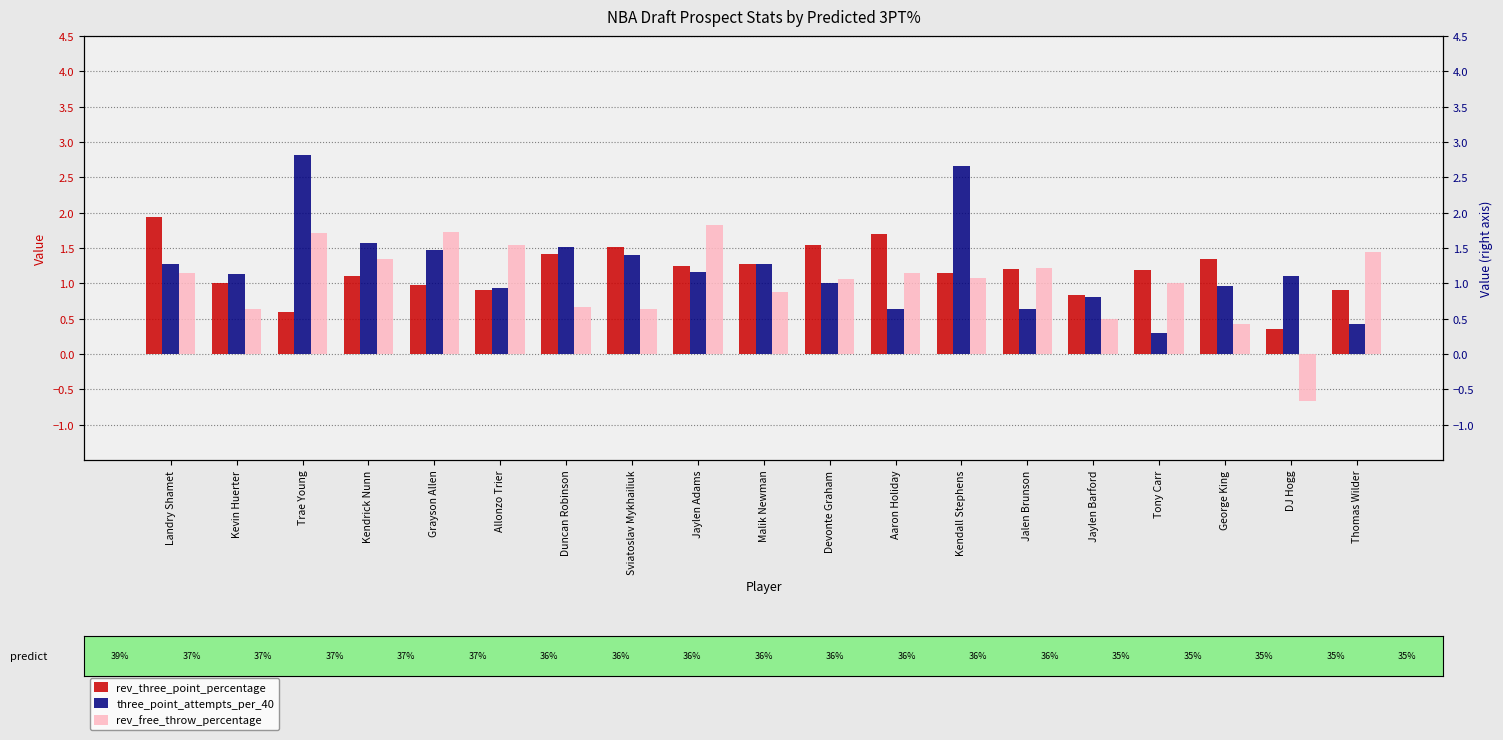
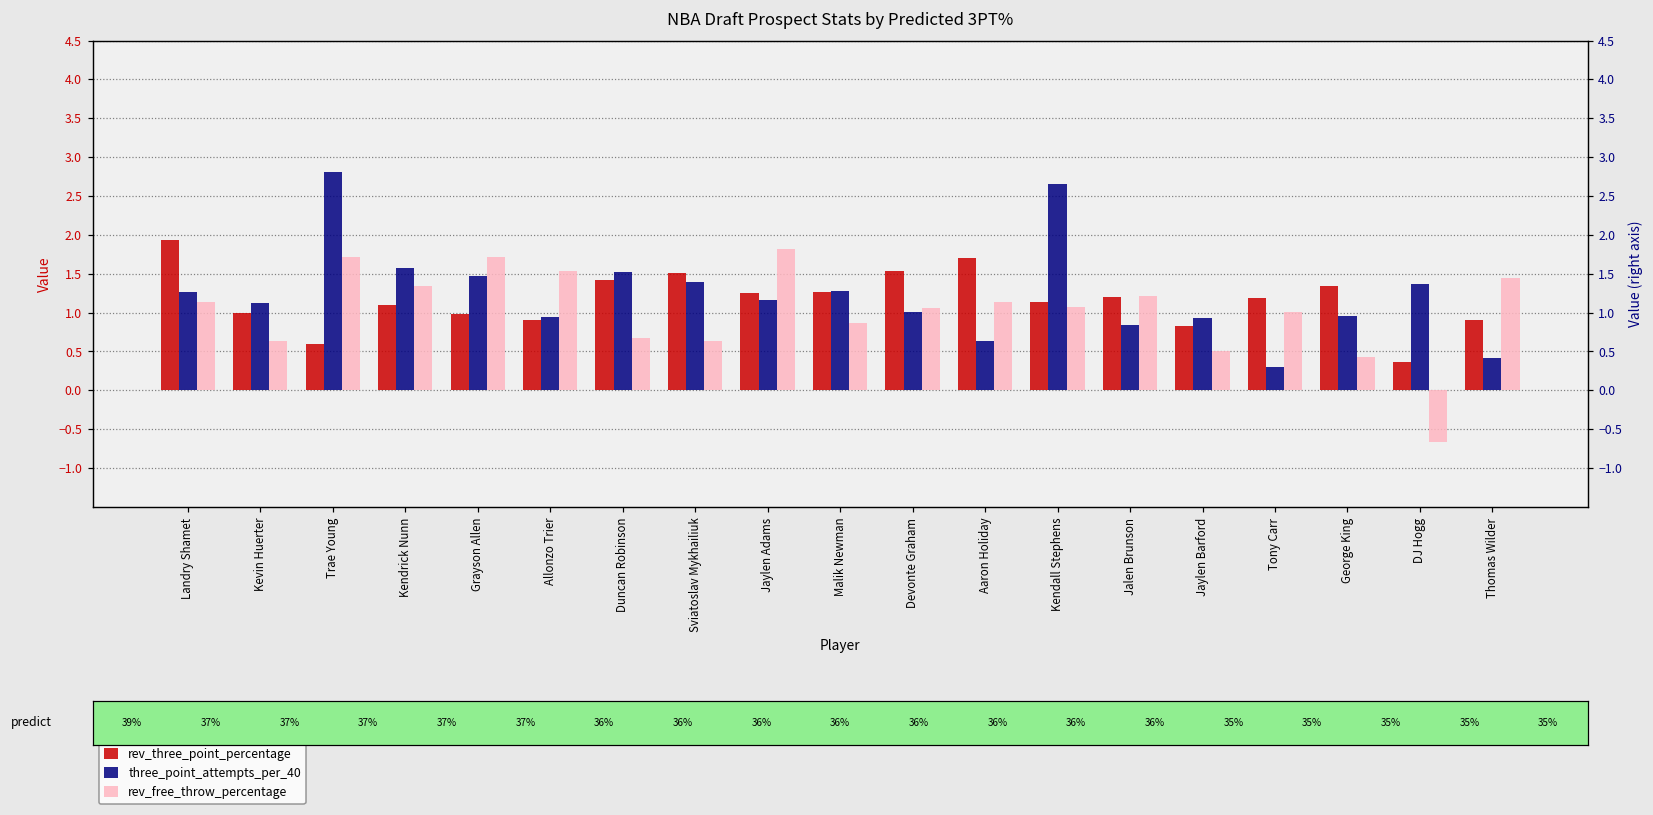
three_point_attempts_per_40, Jalen Brunson: 0.6 -> 0.8
three_point_attempts_per_40, Jaylen Barford: 0.8 -> 0.9
three_point_attempts_per_40, DJ Hogg: 1.1 -> 1.4
